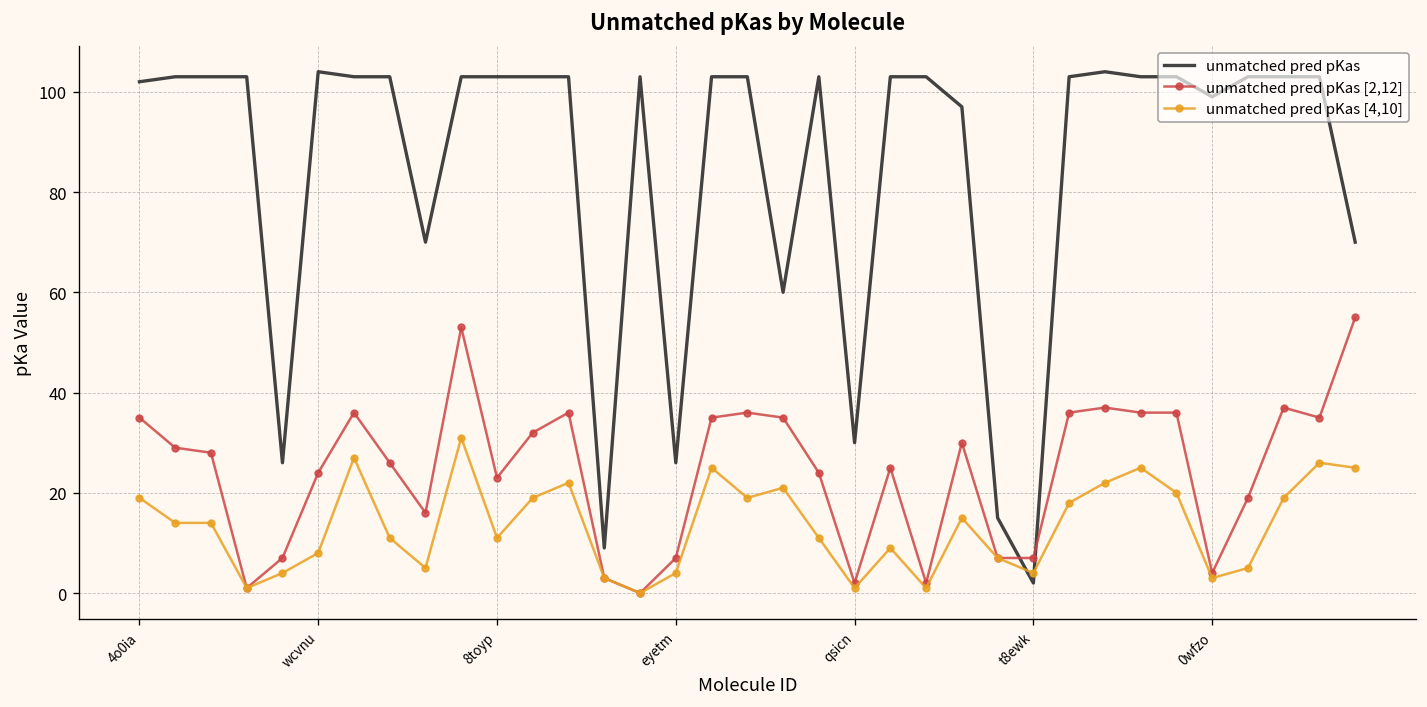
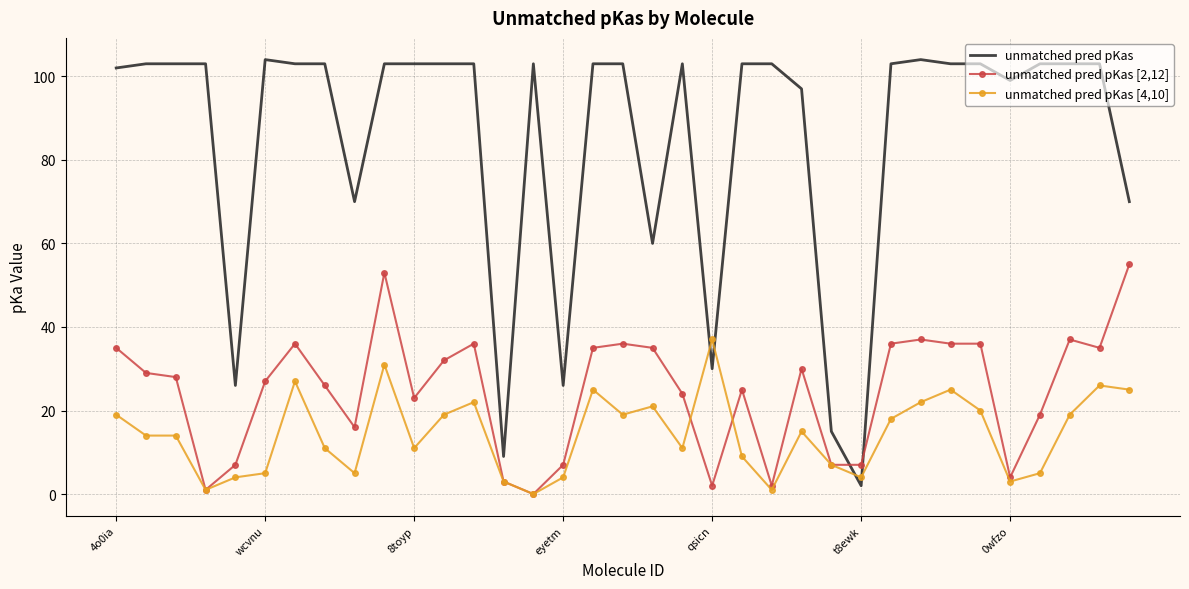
unmatched pred pKas [2,12], wcvnu: 24 -> 27
unmatched pred pKas [4,10], wcvnu: 8 -> 5
unmatched pred pKas [4,10], qsicn: 1 -> 37
